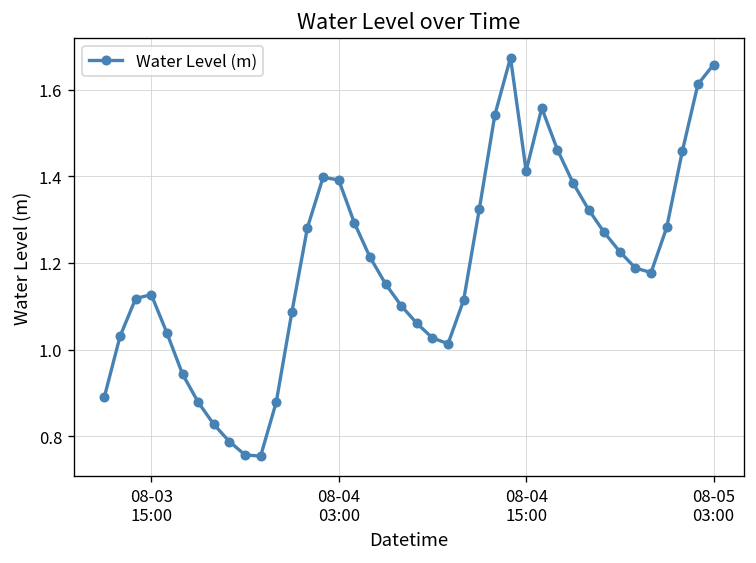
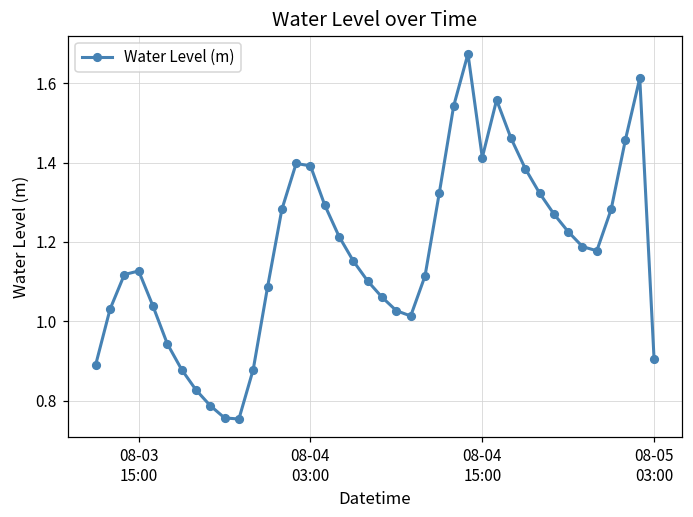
08-05 03:00: 1.66 -> 0.90
